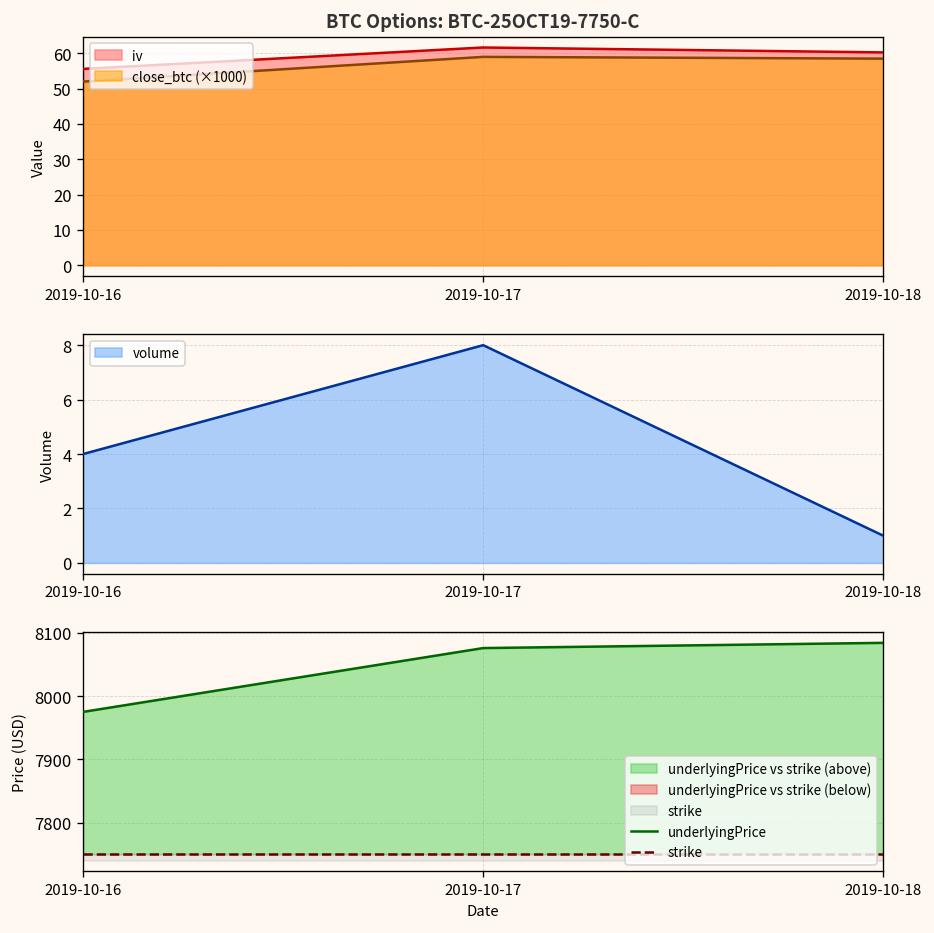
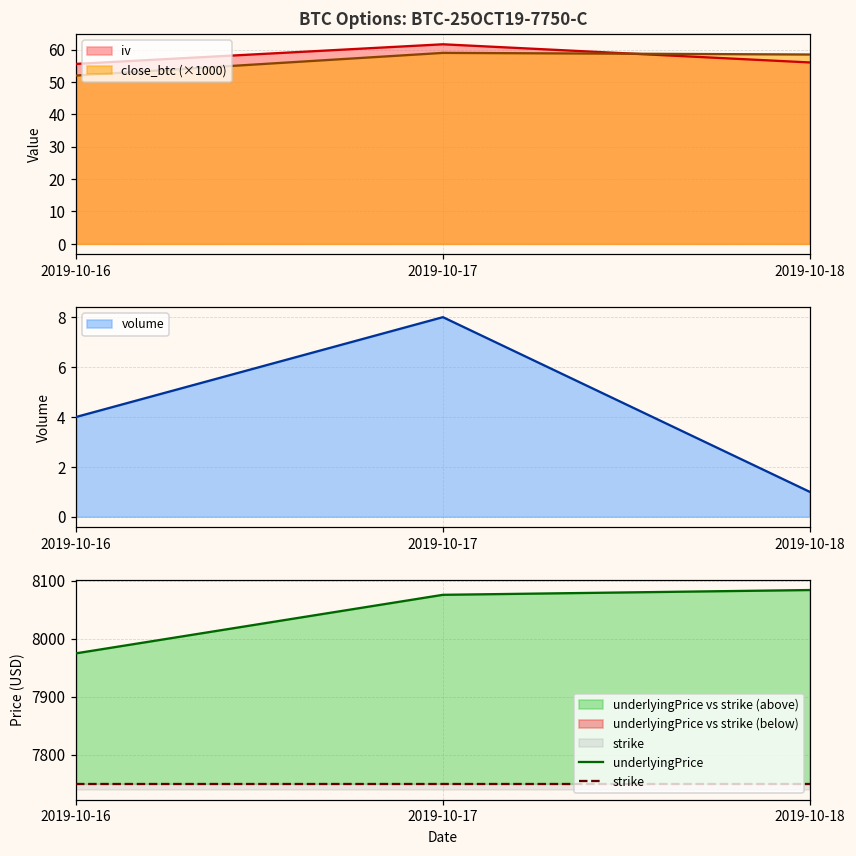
BTC Options: BTC-25OCT19-7750-C, iv, 2019-10-18: 60 -> 56
